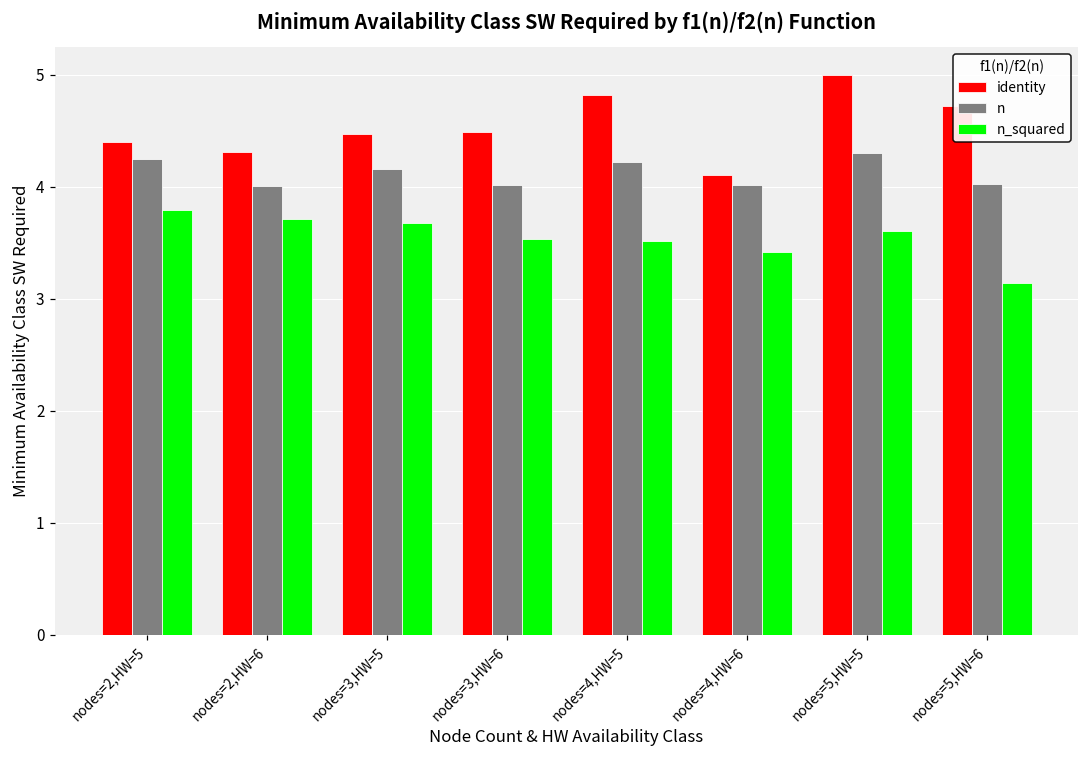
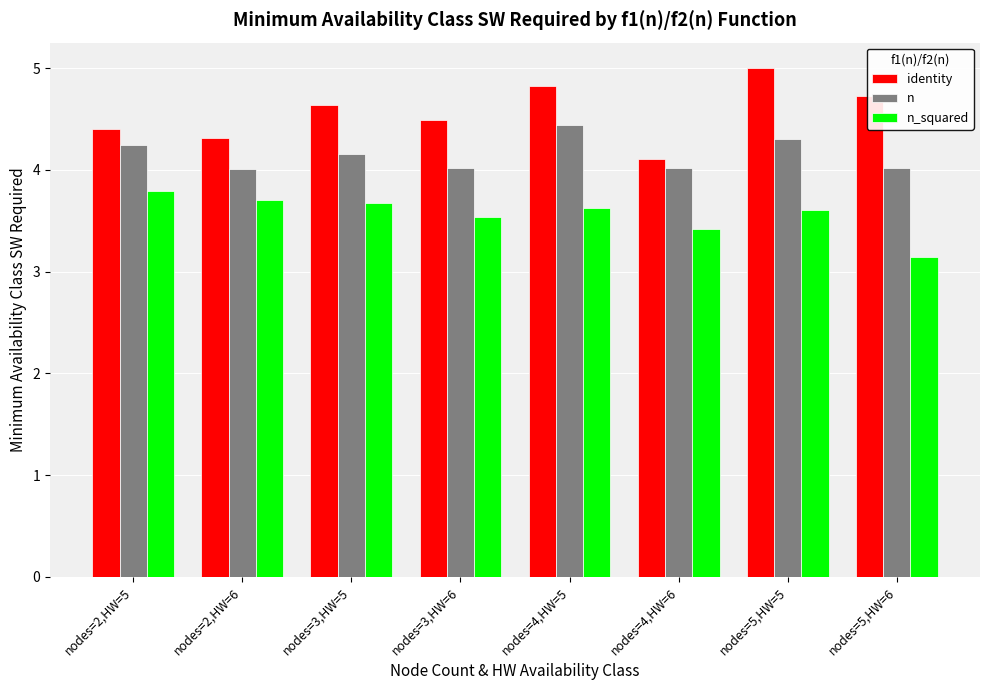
identity, nodes=3,HW=5: 4.47 -> 4.63
n, nodes=4,HW=5: 4.22 -> 4.44
n_squared, nodes=4,HW=5: 3.51 -> 3.62
